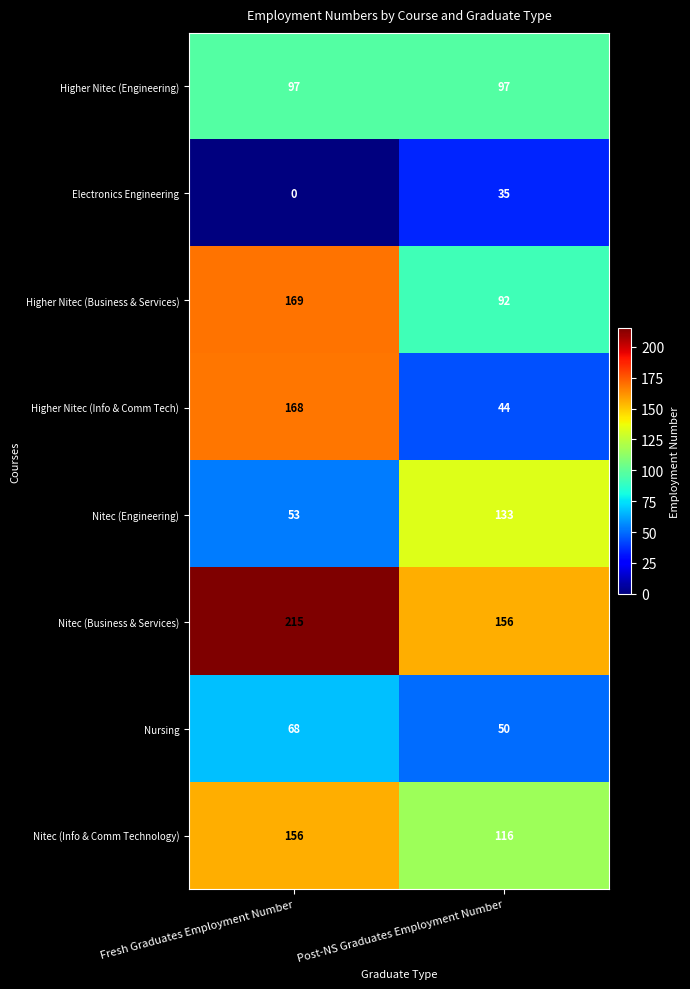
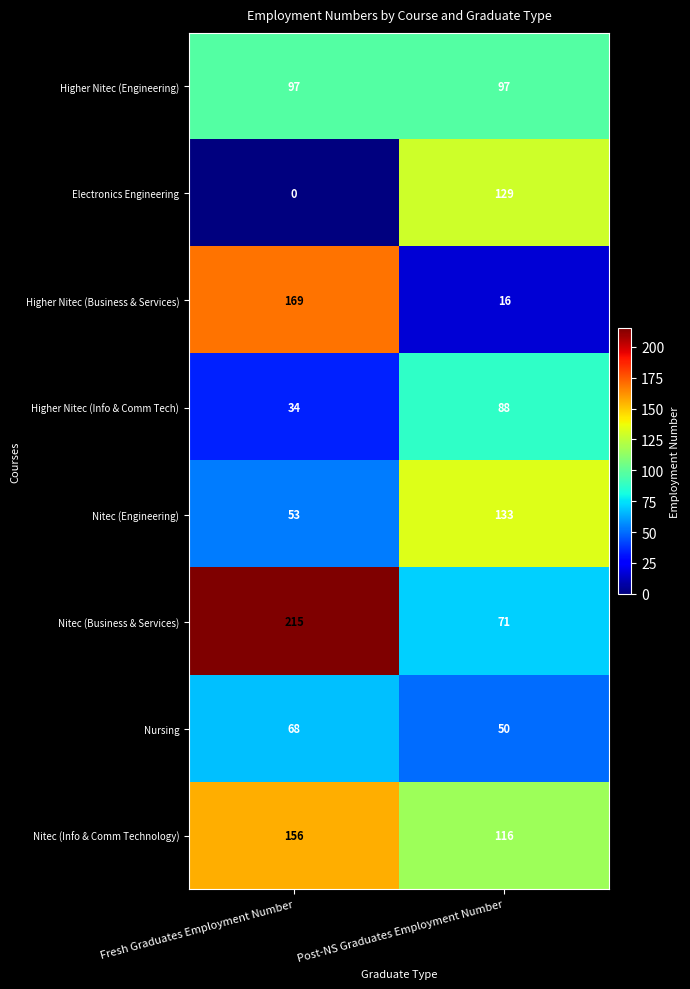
Electronics Engineering, Post-NS Graduates Employment Number: 35 -> 129
Higher Nitec (Business & Services), Post-NS Graduates Employment Number: 92 -> 16
Higher Nitec (Info & Comm Tech), Fresh Graduates Employment Number: 168 -> 34
Higher Nitec (Info & Comm Tech), Post-NS Graduates Employment Number: 44 -> 88
Nitec (Business & Services), Post-NS Graduates Employment Number: 156 -> 71
